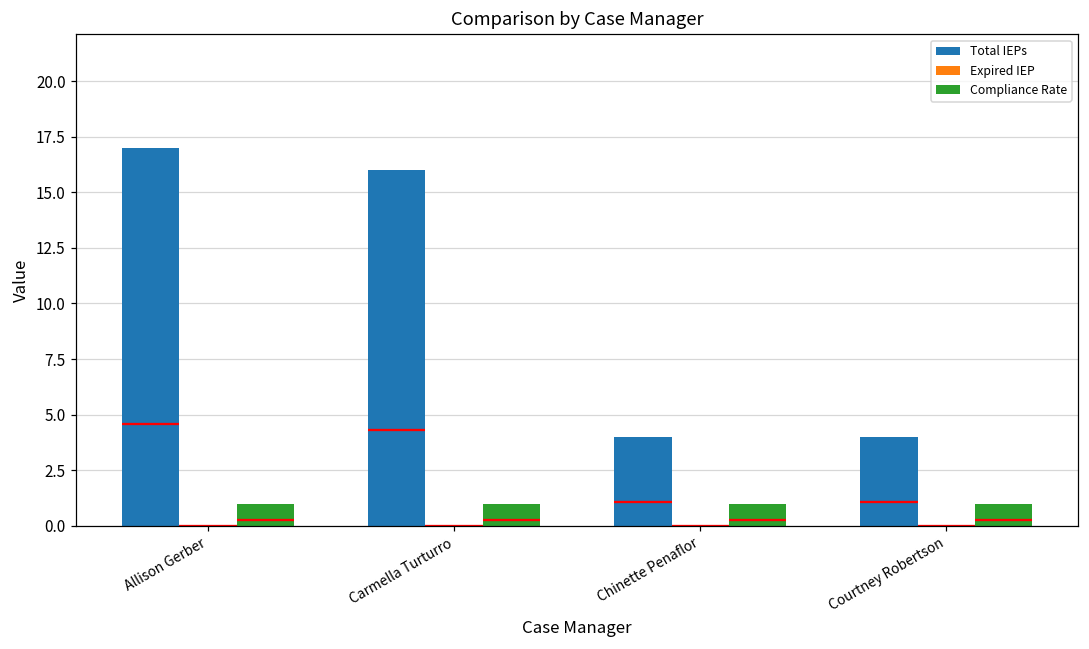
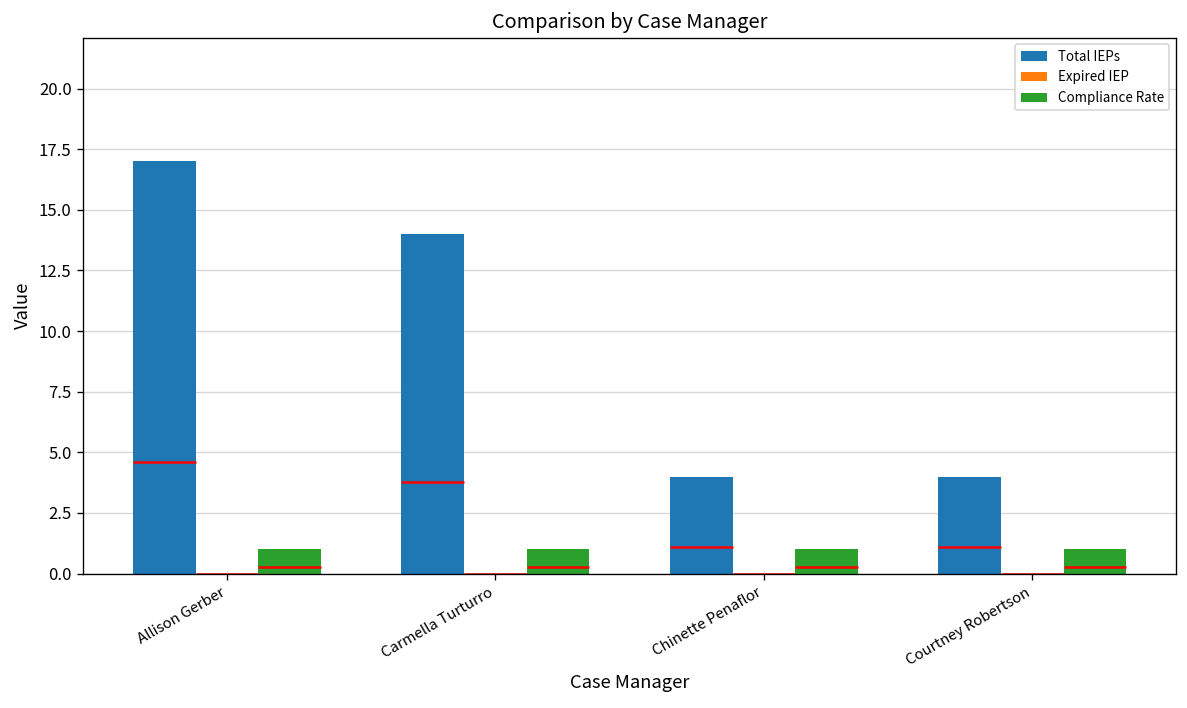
Total IEPs, Carmella Turturro: 16 -> 14
